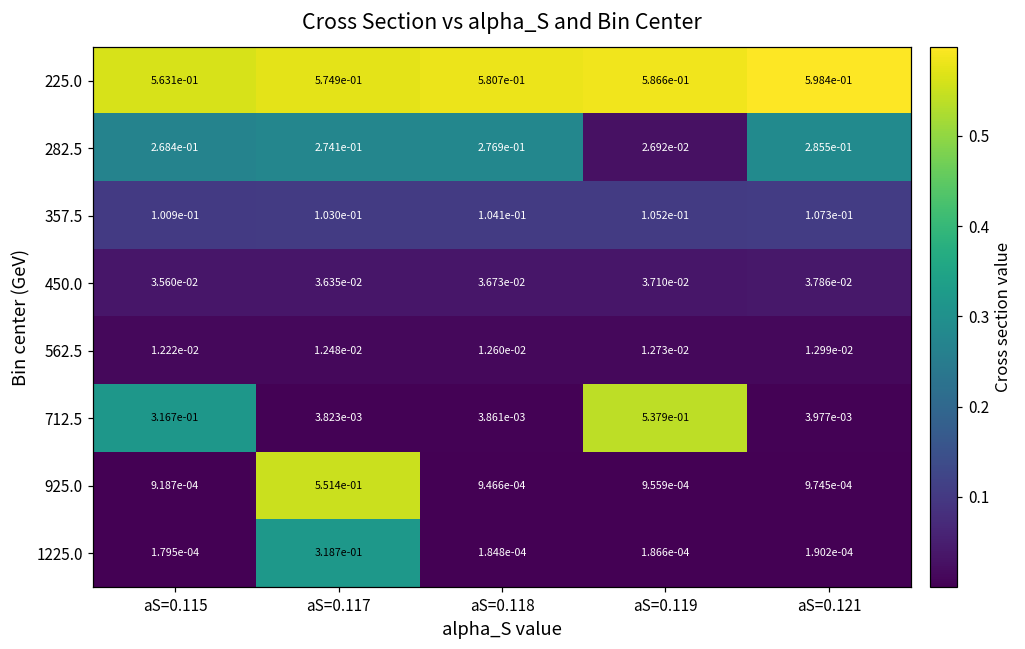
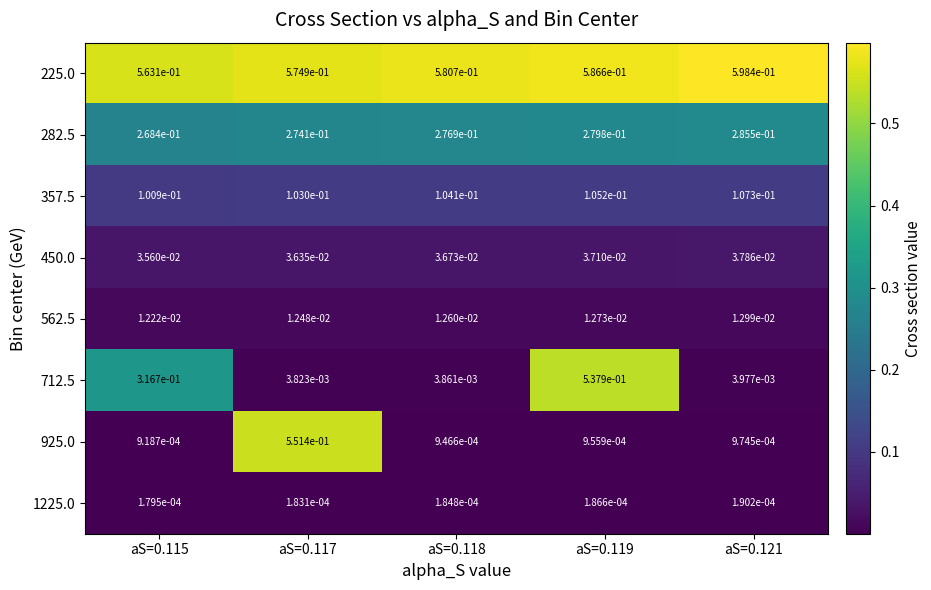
282.5, aS=0.119: 2.692e-02 -> 2.798e-01
1225.0, aS=0.117: 3.187e-01 -> 1.831e-04
